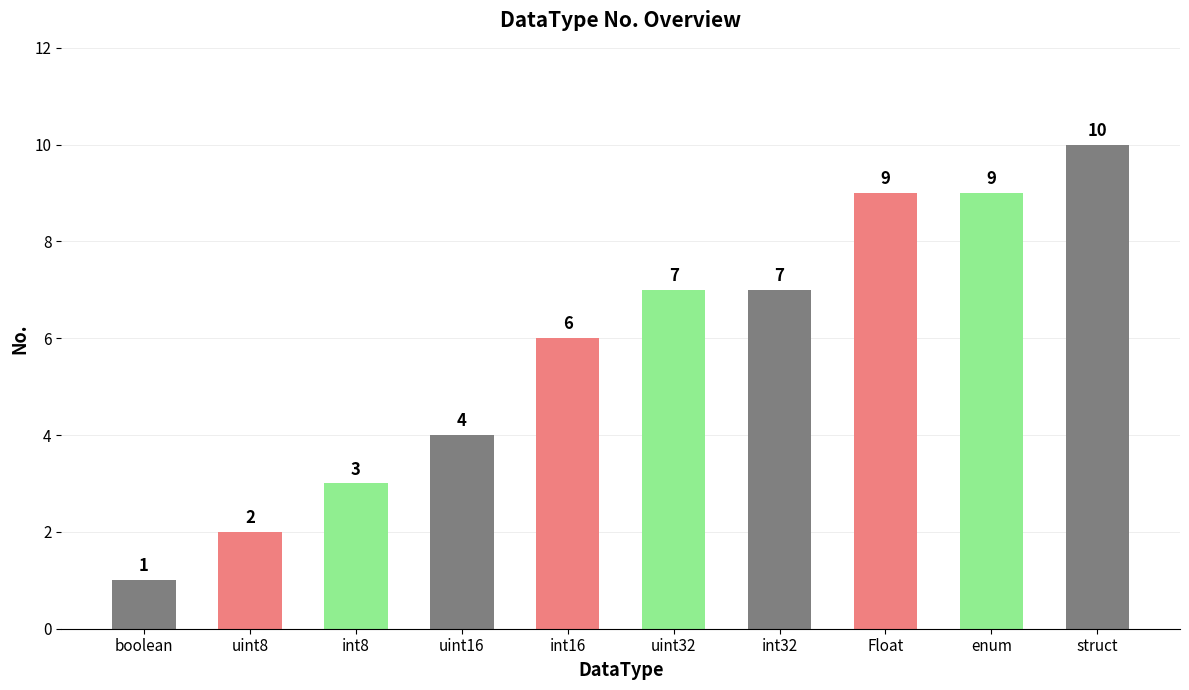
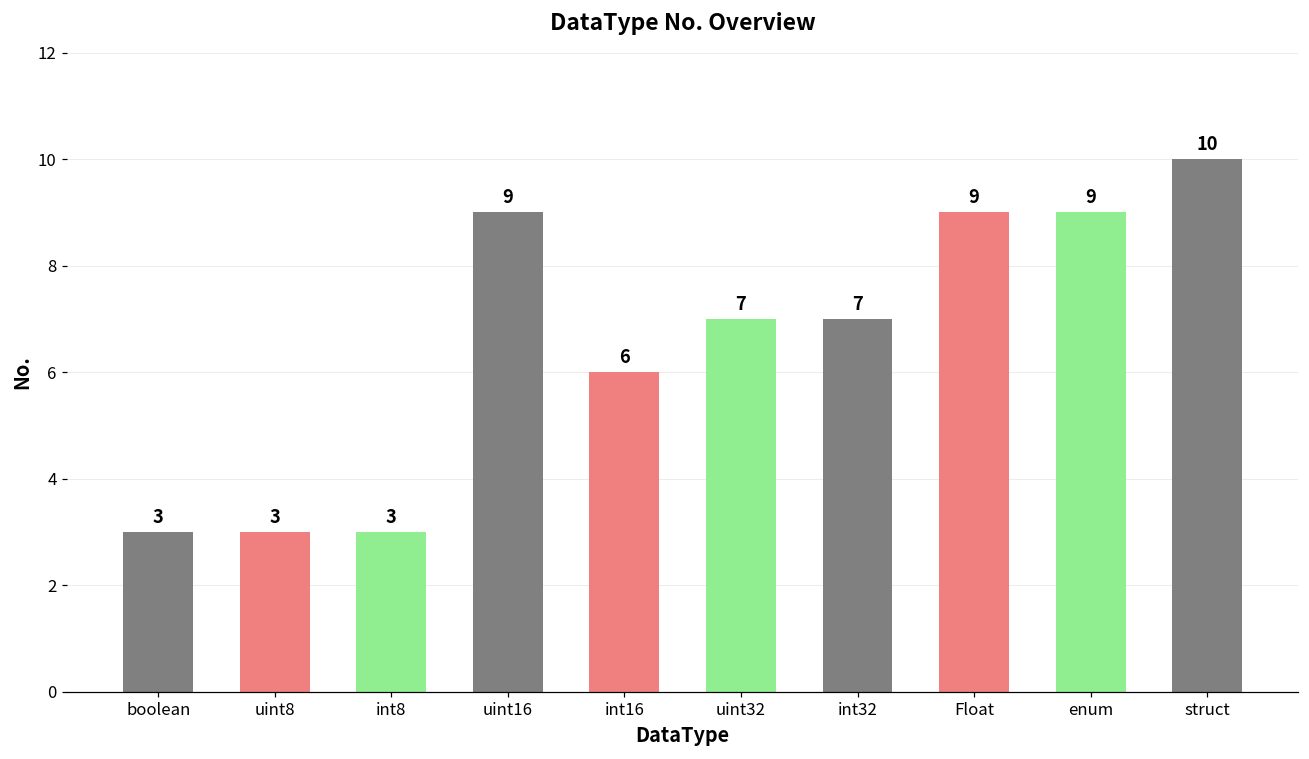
boolean: 1 -> 3
uint8: 2 -> 3
uint16: 4 -> 9
